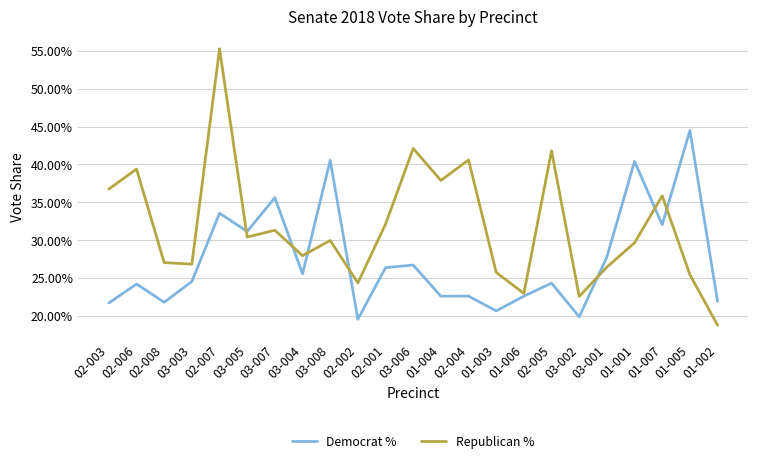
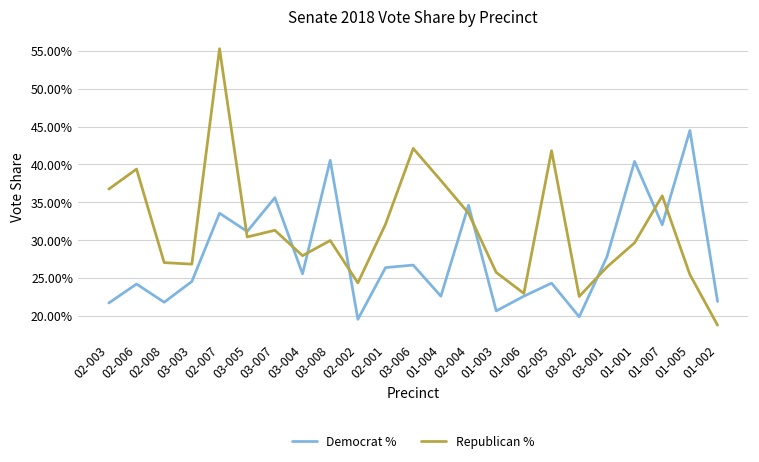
Democrat %, 02-004: 23% -> 35%
Republican %, 02-004: 41% -> 34%
